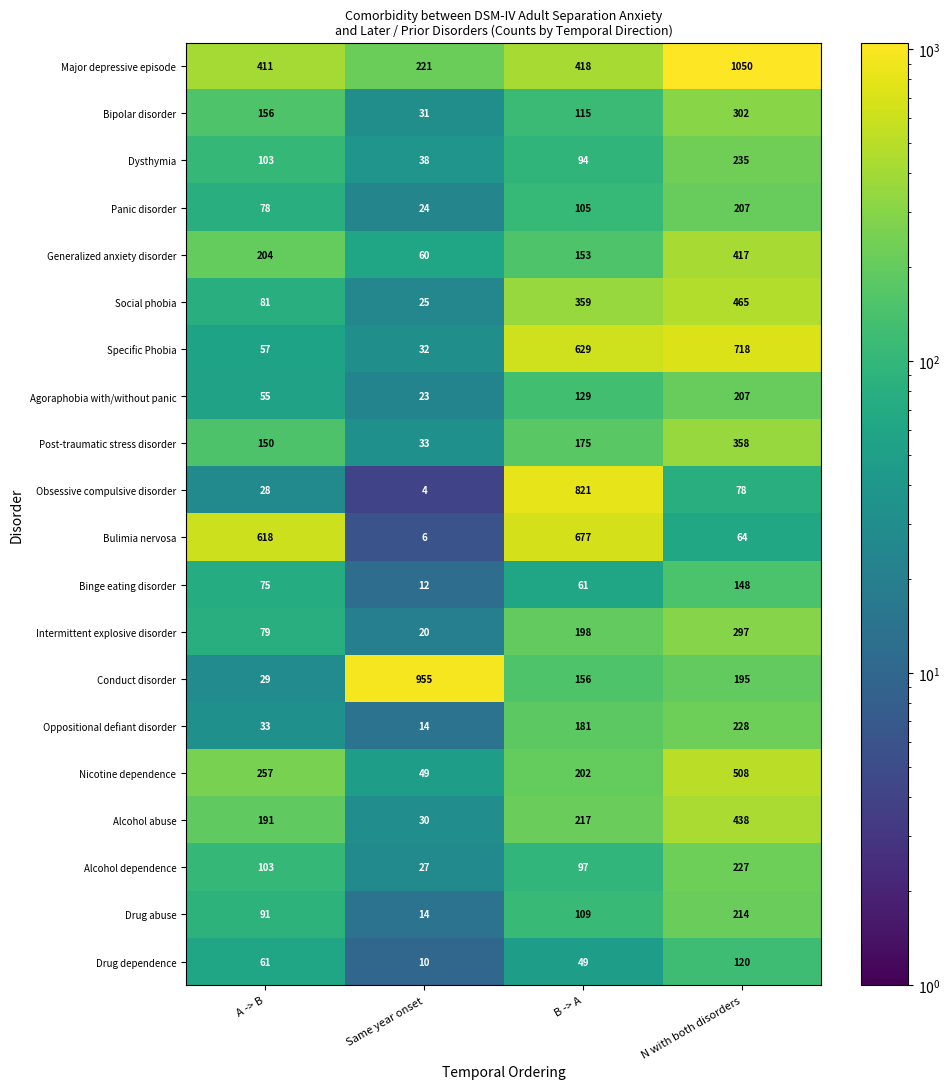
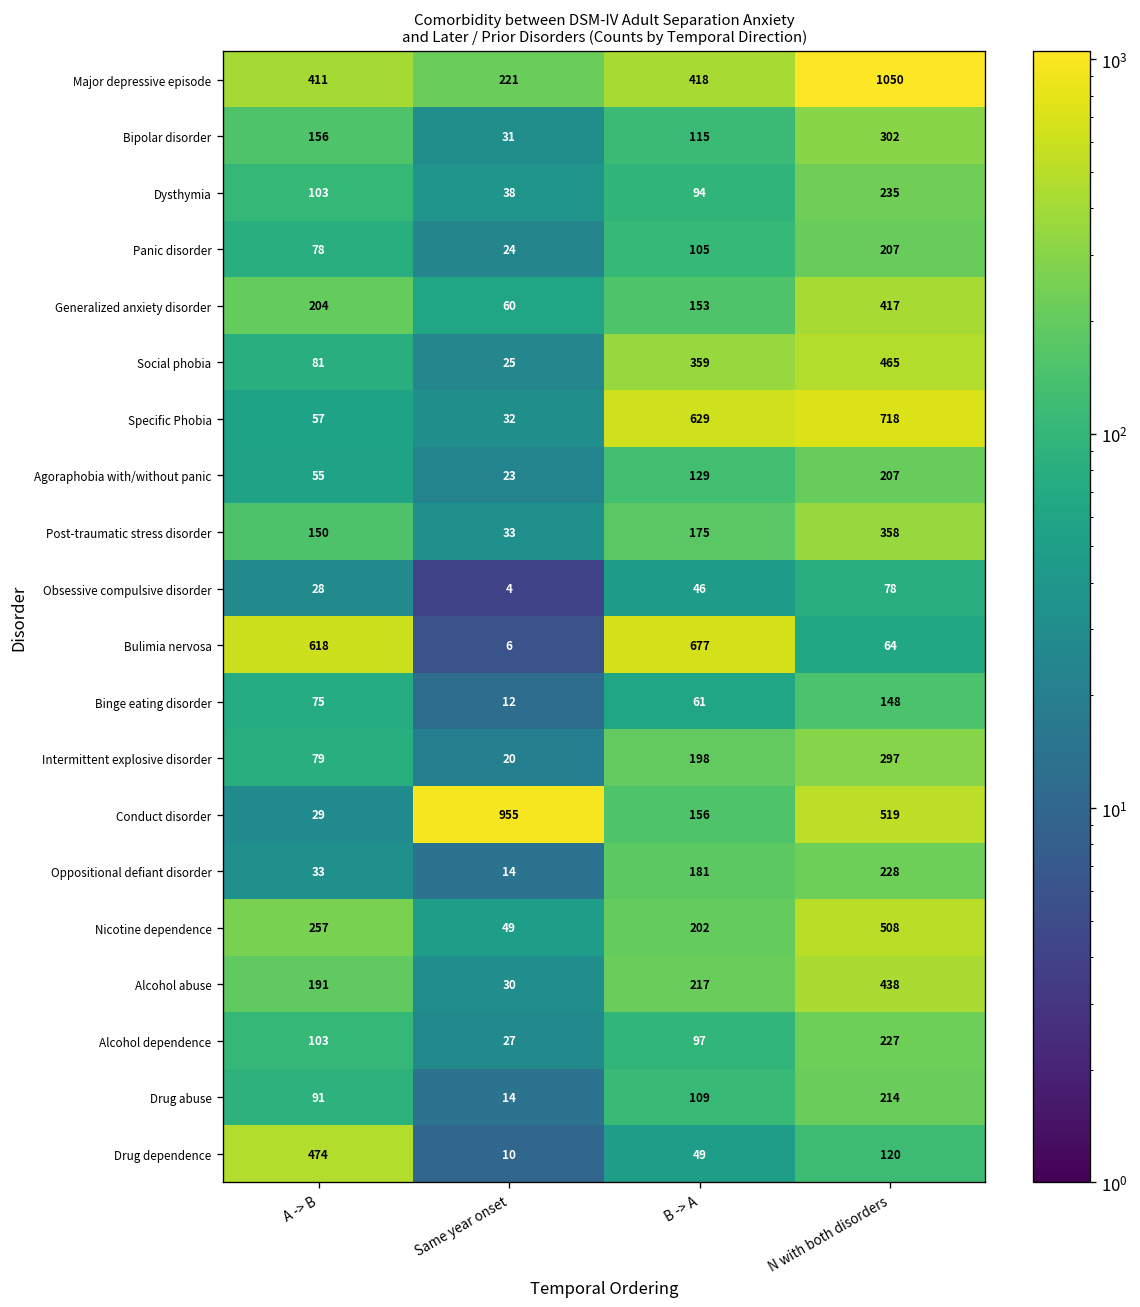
Obsessive compulsive disorder, B -> A: 821 -> 46
Conduct disorder, N with both disorders: 195 -> 519
Drug dependence, A -> B: 61 -> 474
